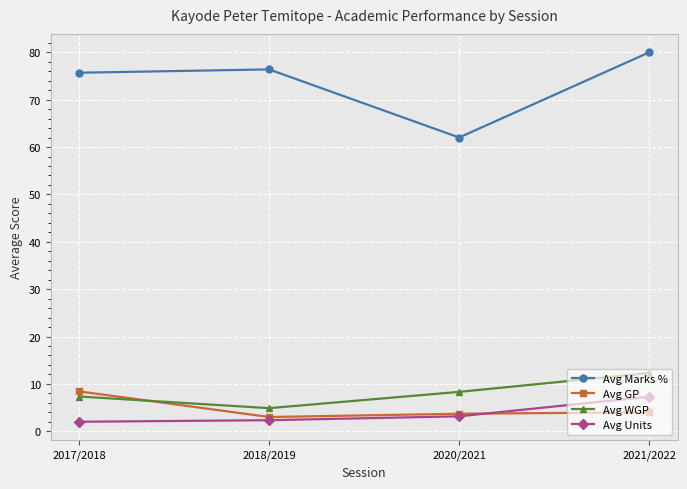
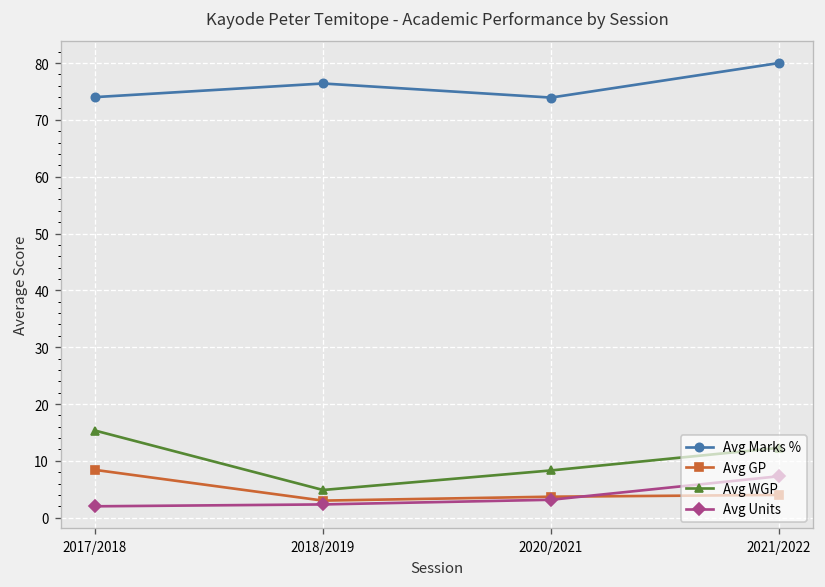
Avg Marks %, 2017/2018: 76 -> 74
Avg WGP, 2017/2018: 7 -> 15
Avg Marks %, 2020/2021: 62 -> 74
